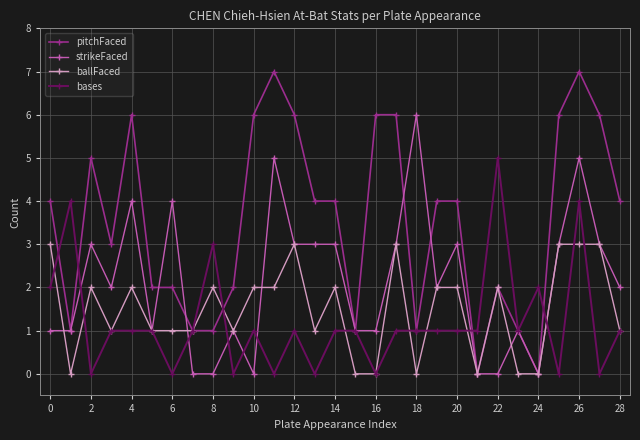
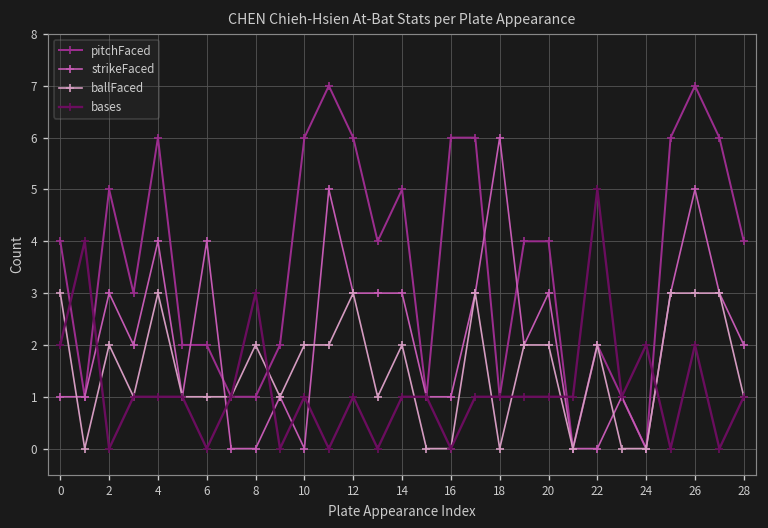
ballFaced, 4: 2 -> 3
pitchFaced, 14: 4 -> 5
bases, 26: 4 -> 2
